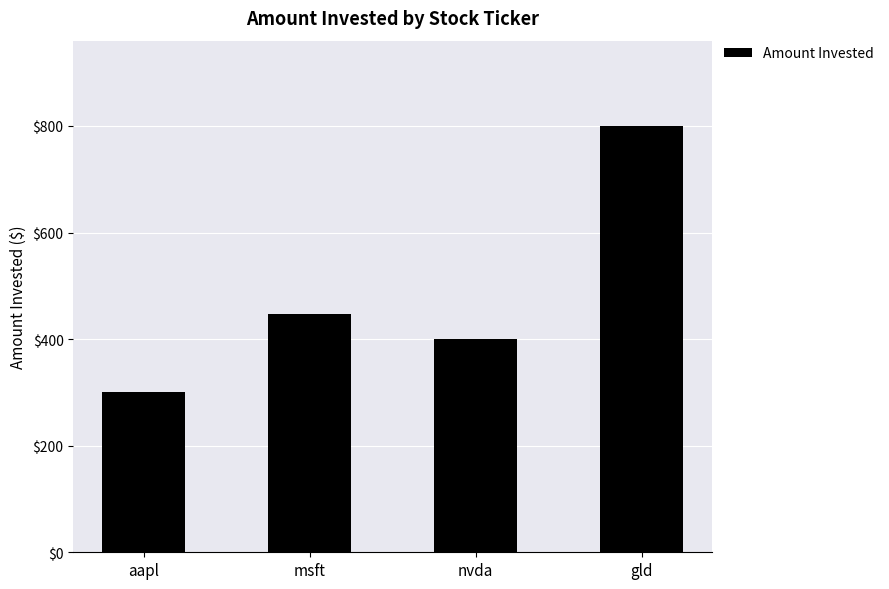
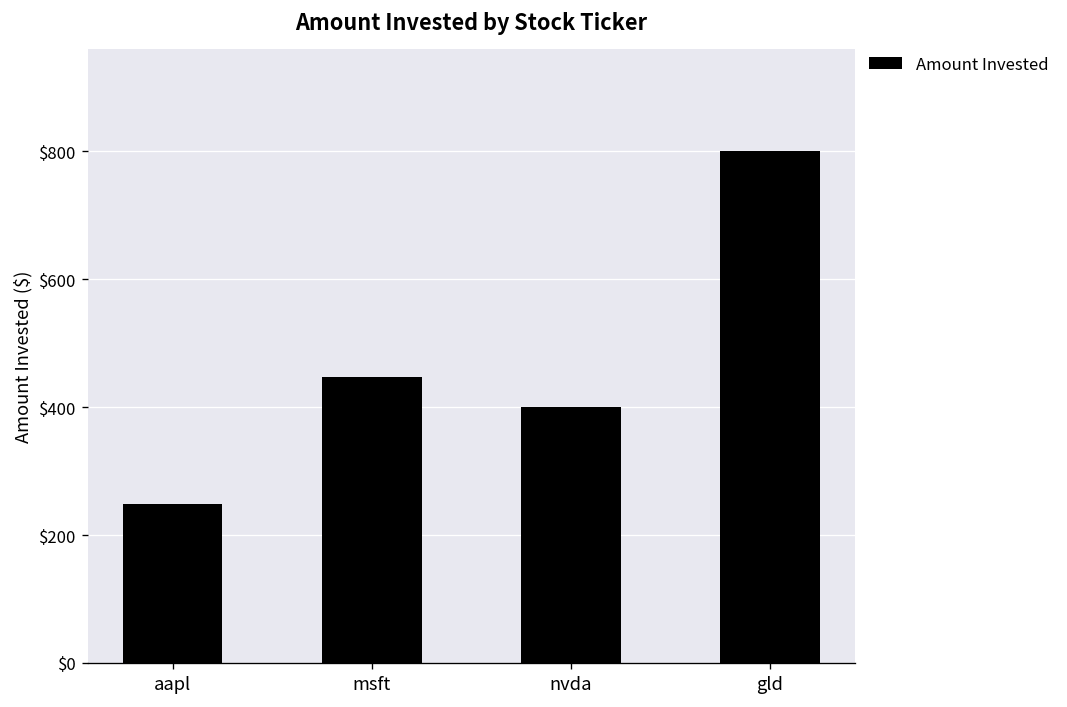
aapl: $300 -> $250
